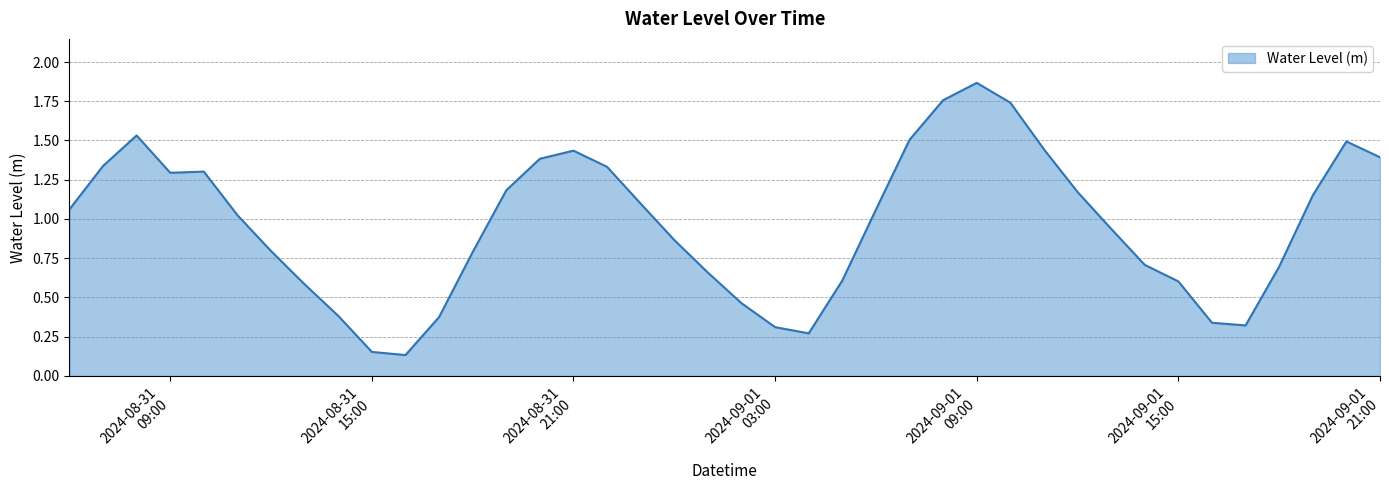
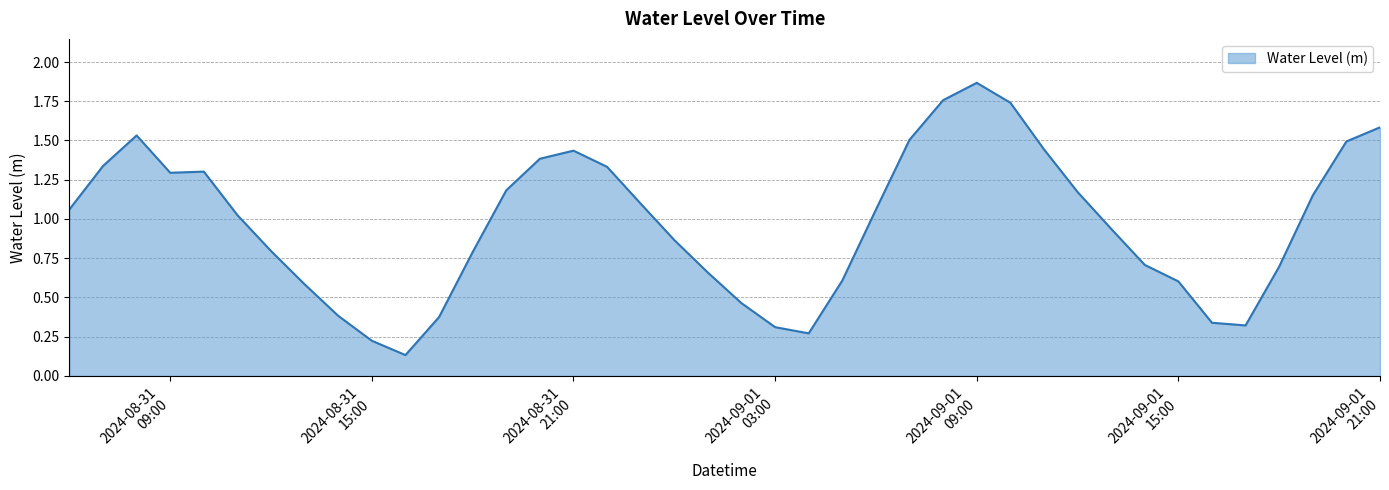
2024-08-31 15:00: 0.15 -> 0.22
2024-09-01 21:00: 1.39 -> 1.58
